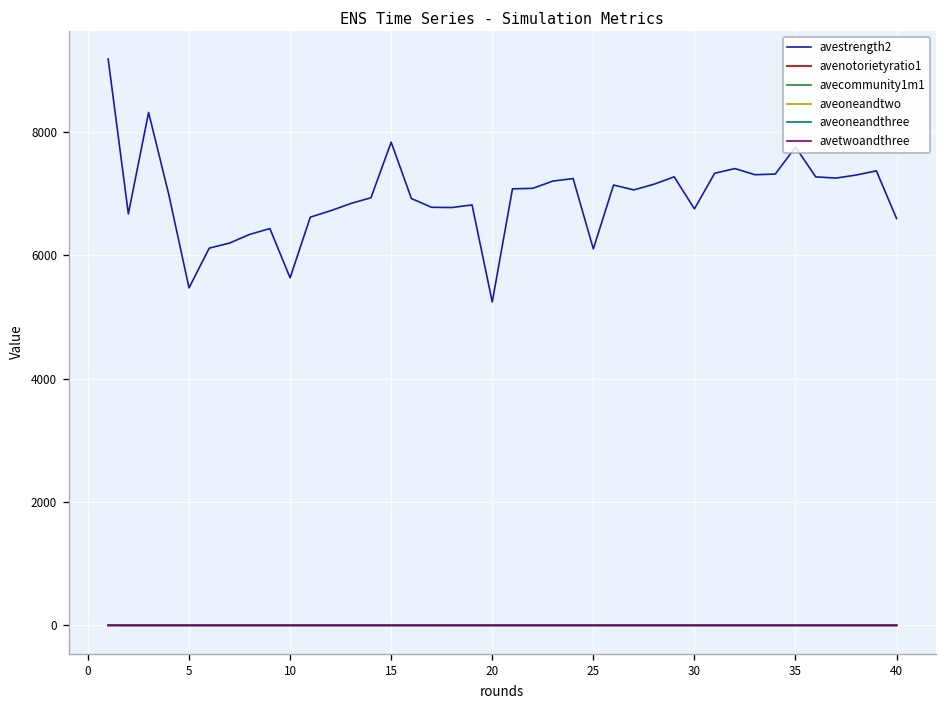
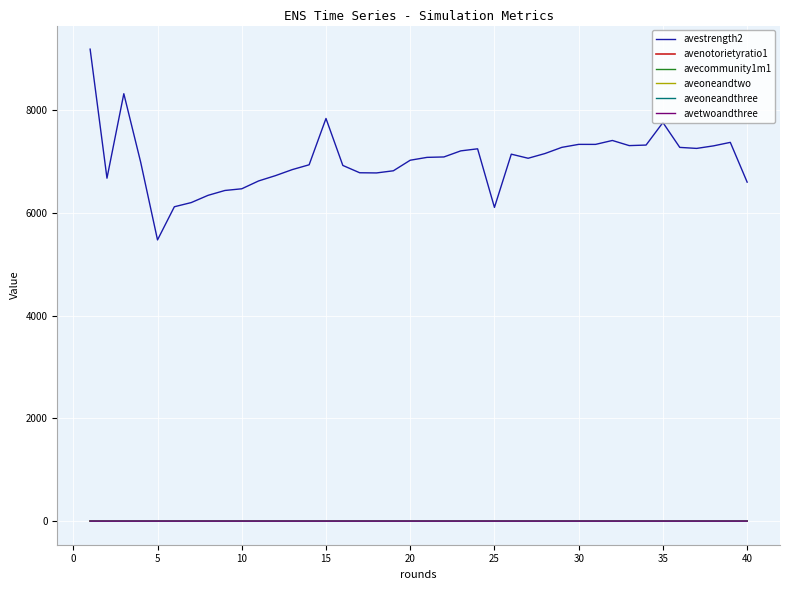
avestrength2, 10: 5600 -> 6500
avestrength2, 20: 5200 -> 7000
avestrength2, 30: 6800 -> 7300
